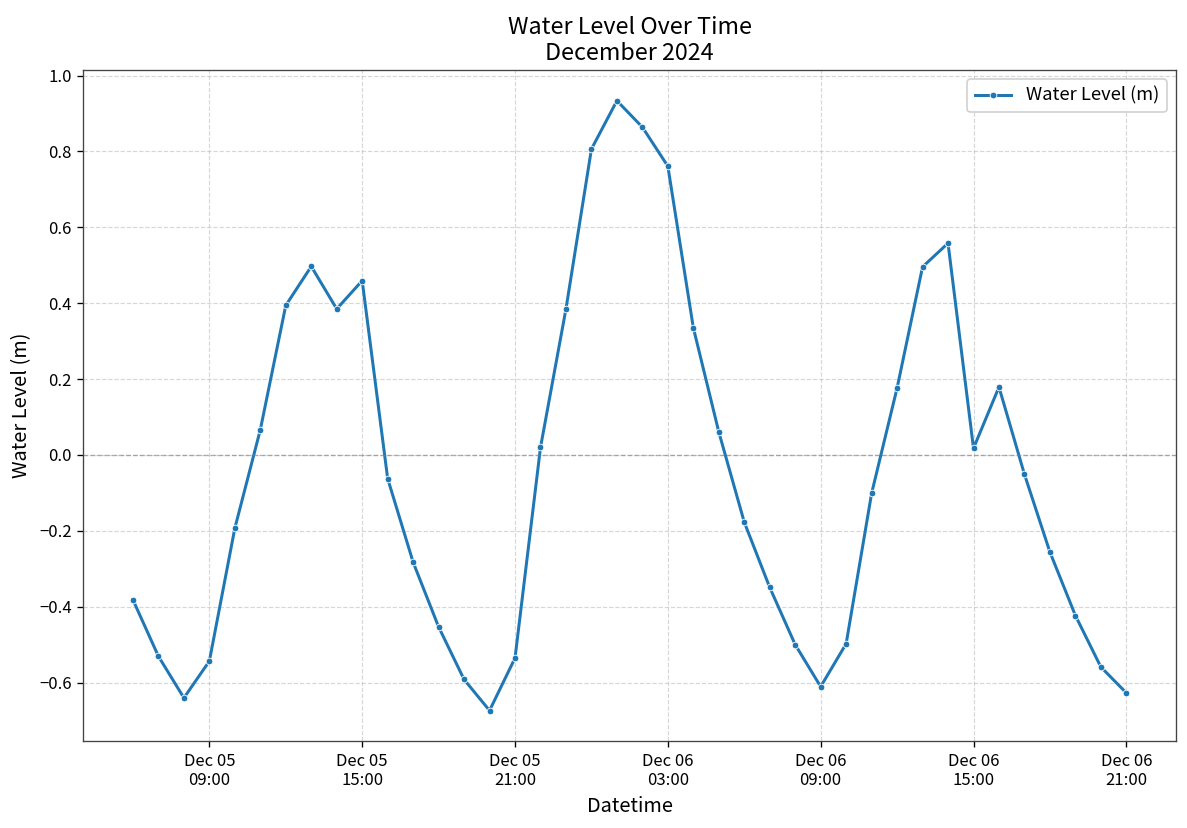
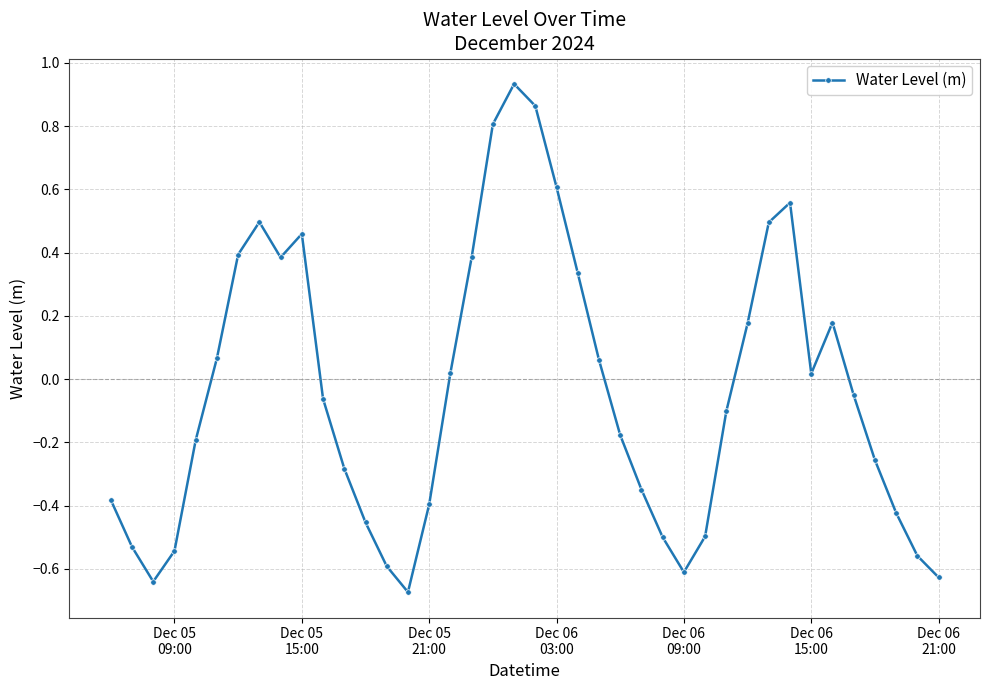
Dec 05 21:00: -0.54 -> -0.40
Dec 06 03:00: 0.76 -> 0.61
